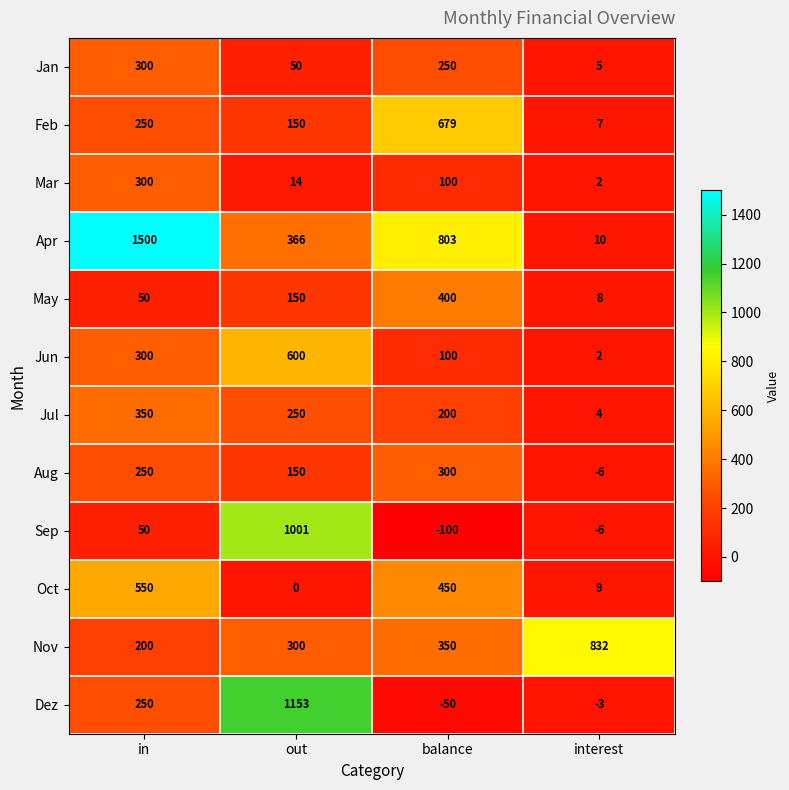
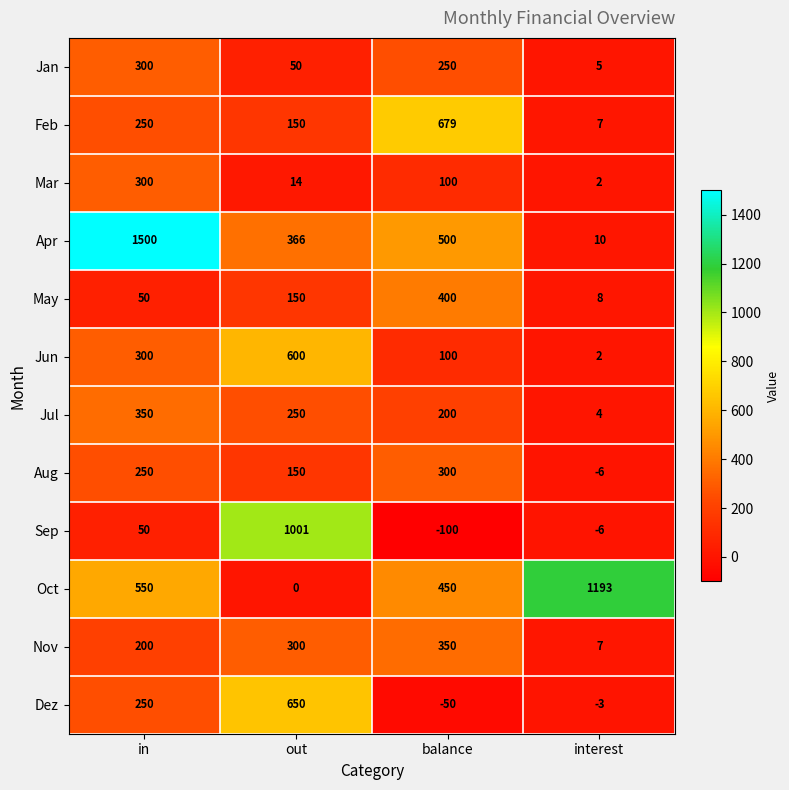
Apr, balance: 803 -> 500
Oct, interest: 9 -> 1193
Nov, interest: 832 -> 7
Dez, out: 1153 -> 650
